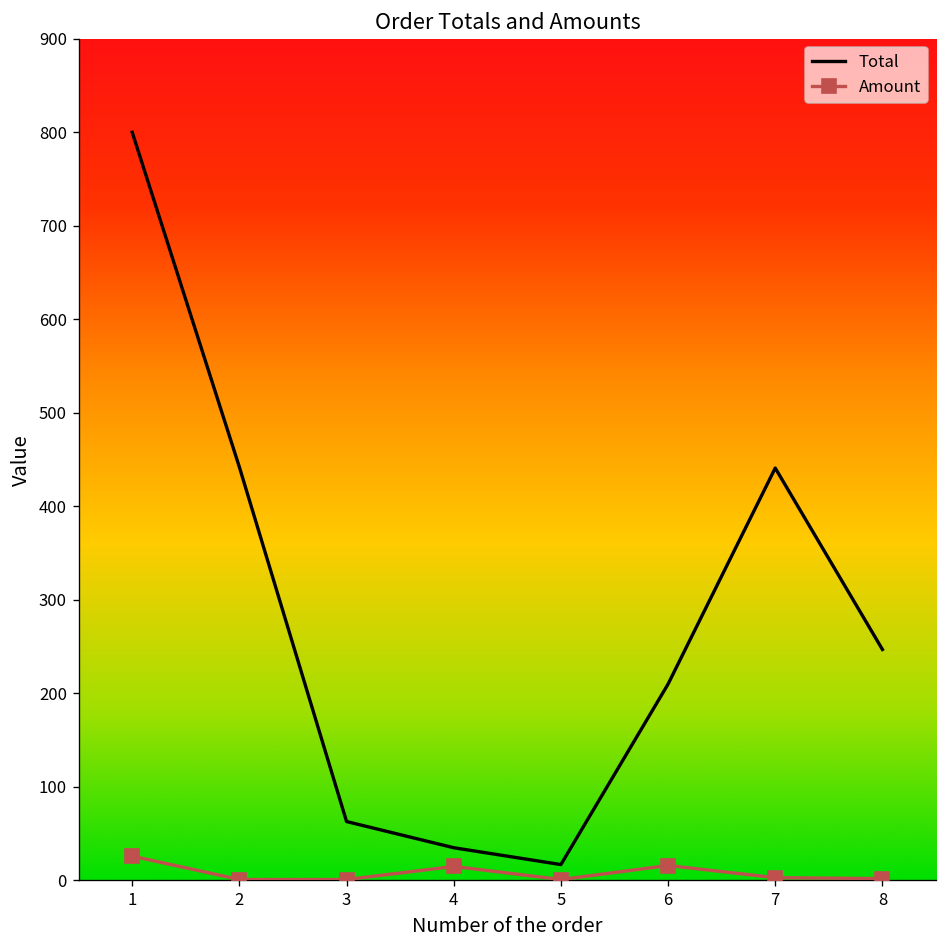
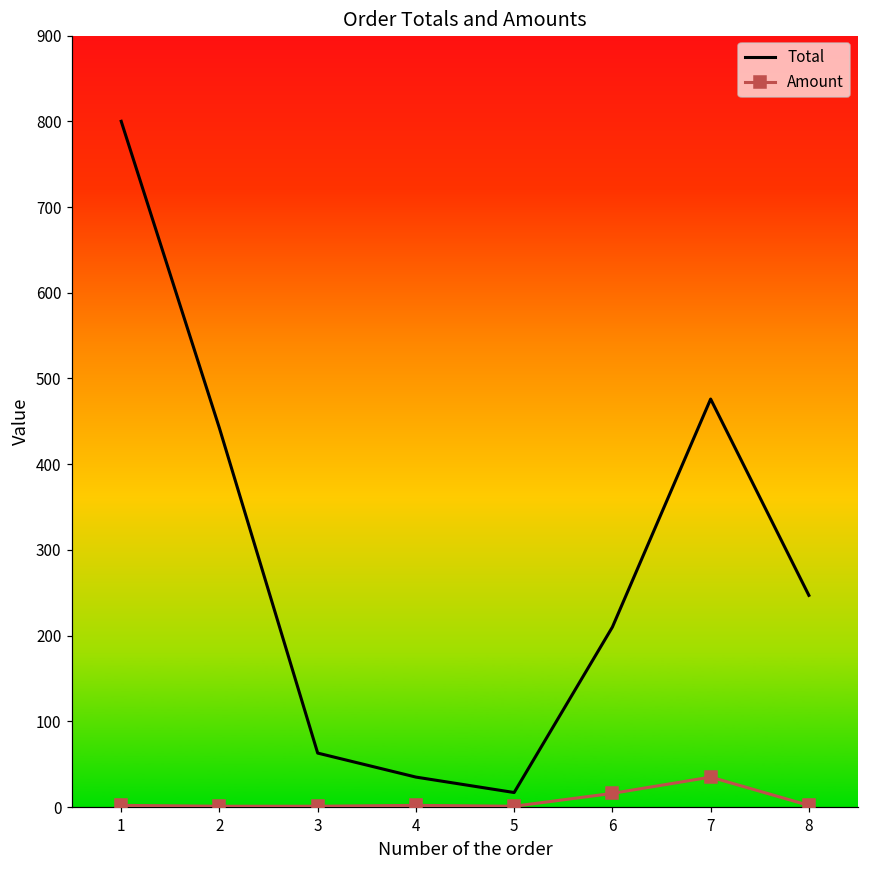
Amount, 1: 30 -> 0
Amount, 4: 20 -> 0
Total, 7: 440 -> 480
Amount, 7: 0 -> 40
